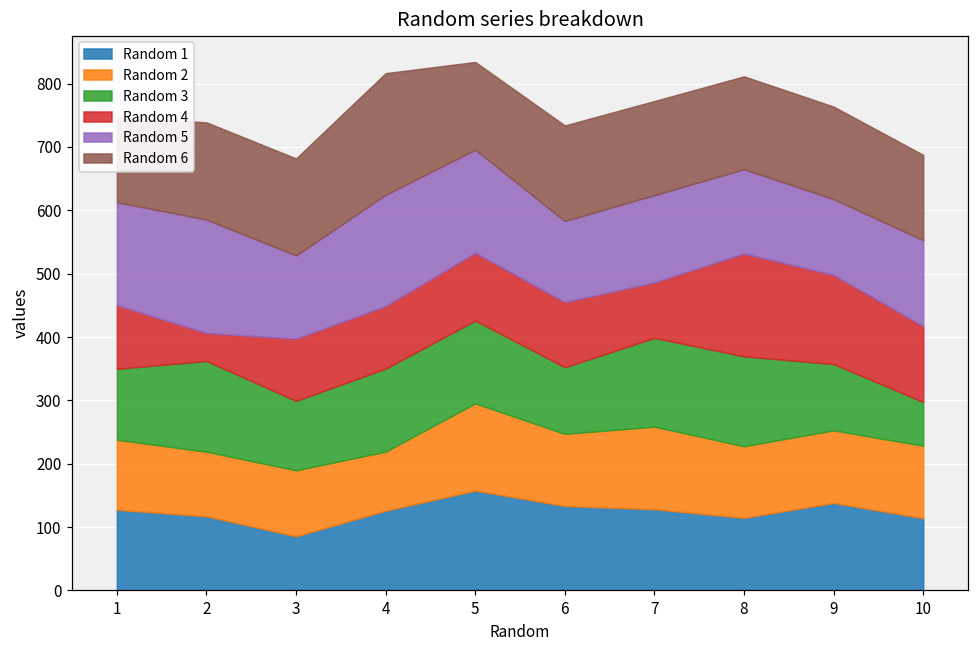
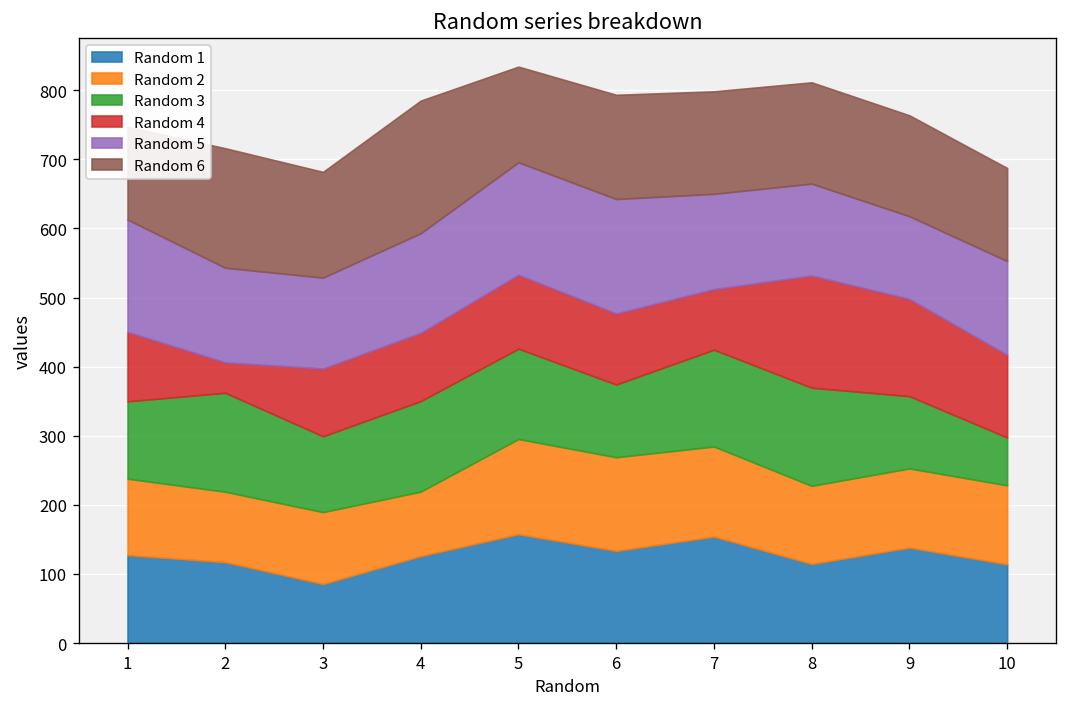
Random 5, 2: 180 -> 140
Random 6, 2: 150 -> 170
Random 5, 4: 180 -> 140
Random 2, 6: 110 -> 140
Random 5, 6: 130 -> 170
Random 1, 7: 130 -> 150
